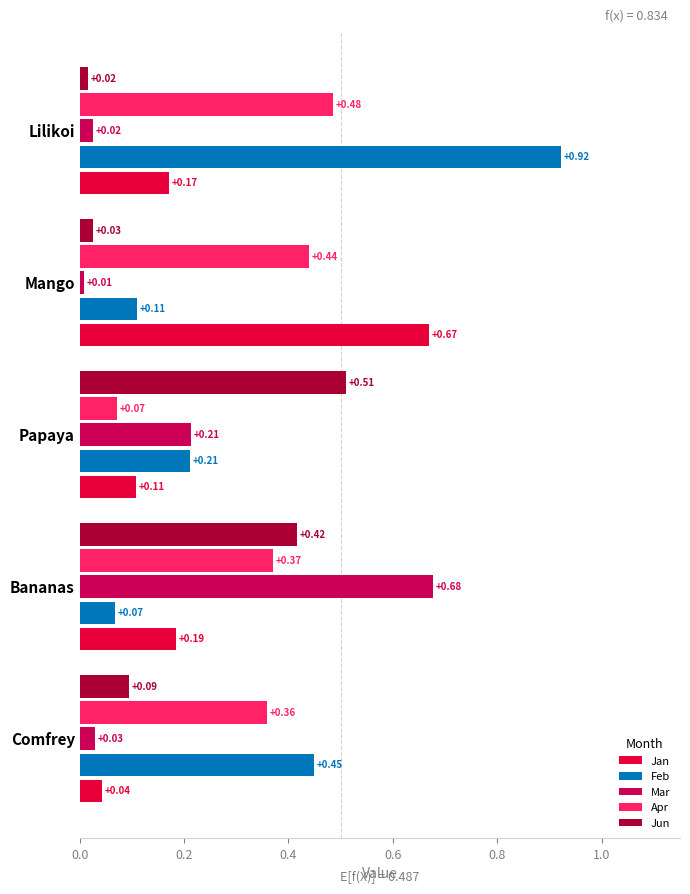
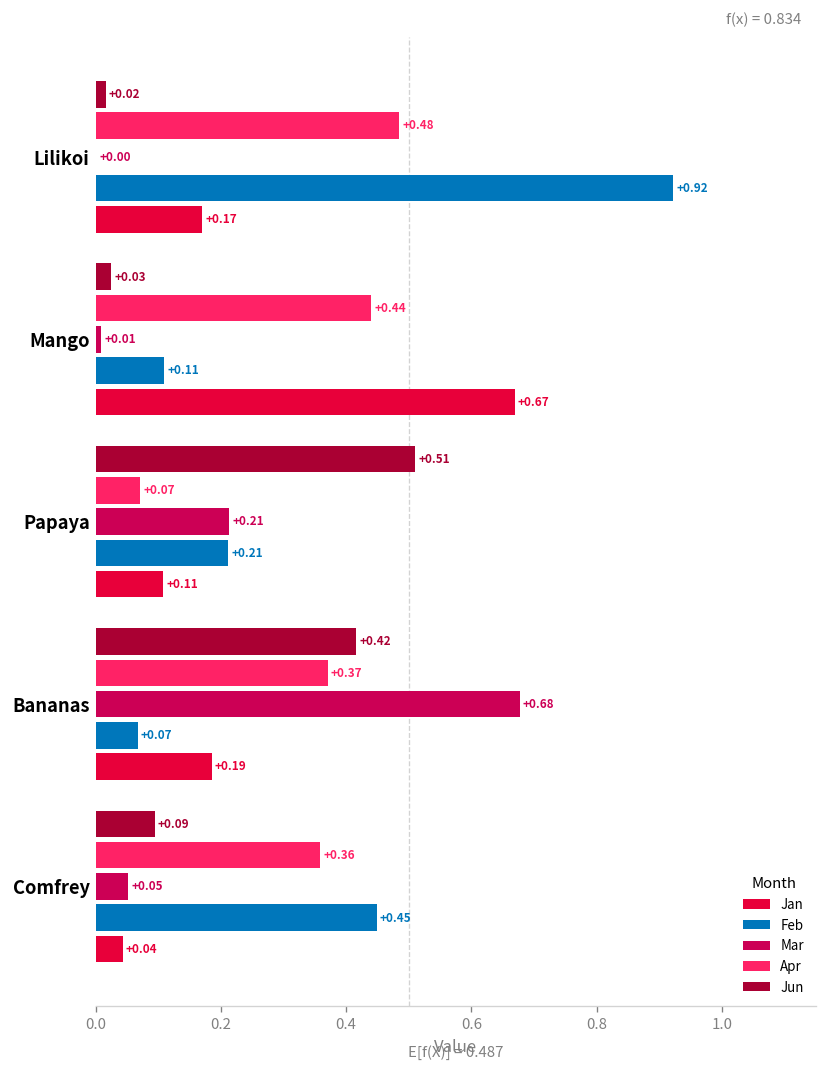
Lilikoi: +0.02 -> +0.00
Comfrey: +0.03 -> +0.05
